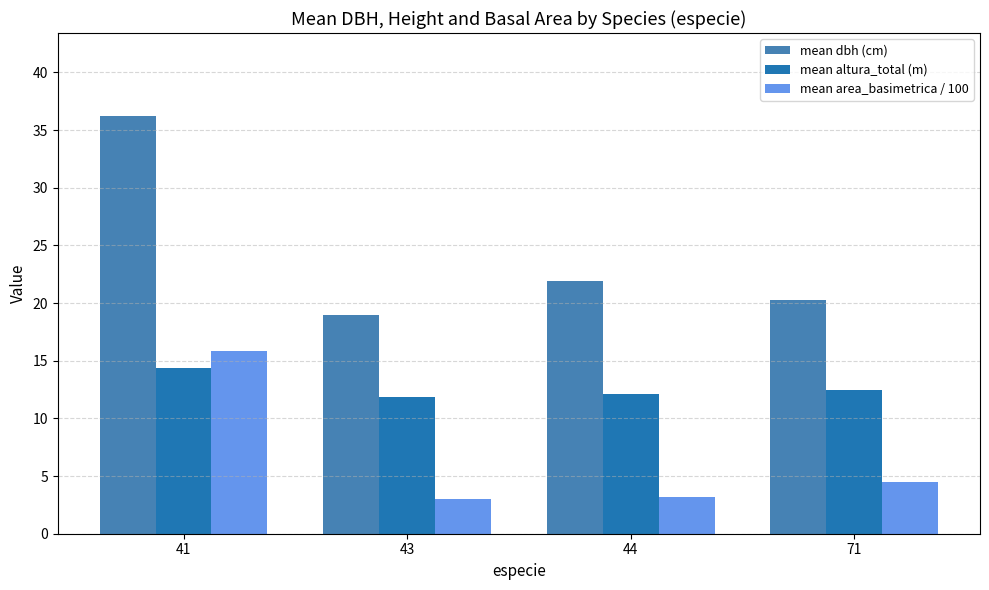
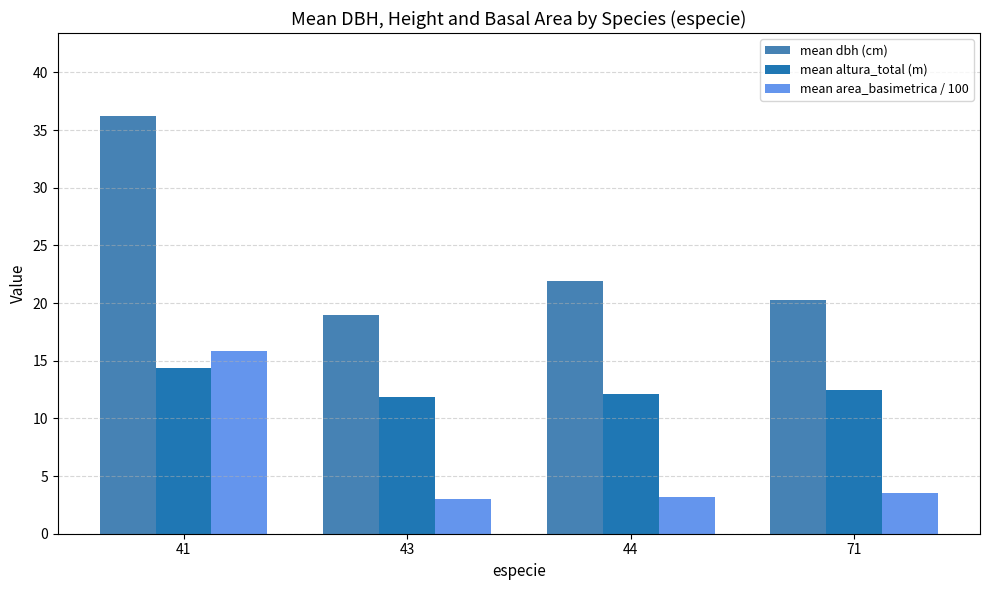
mean area_basimetrica / 100, 71: 4.5 -> 3.5
